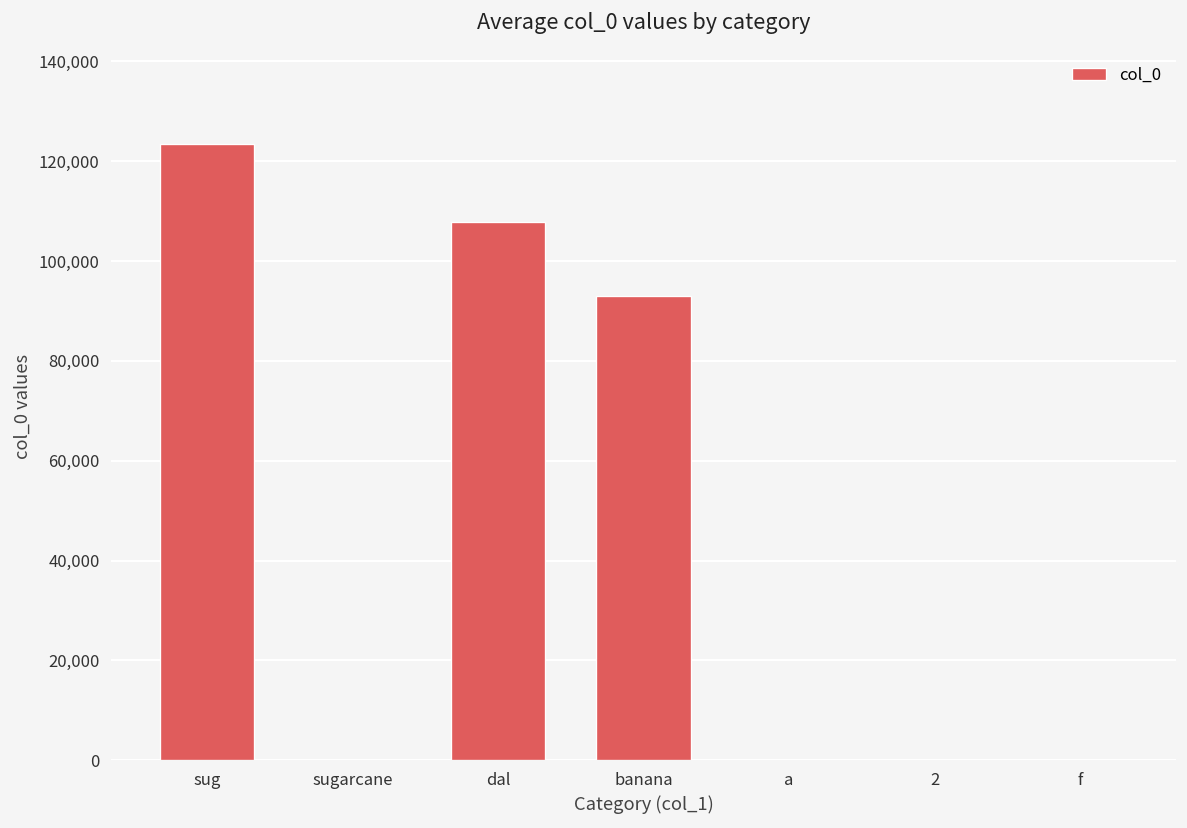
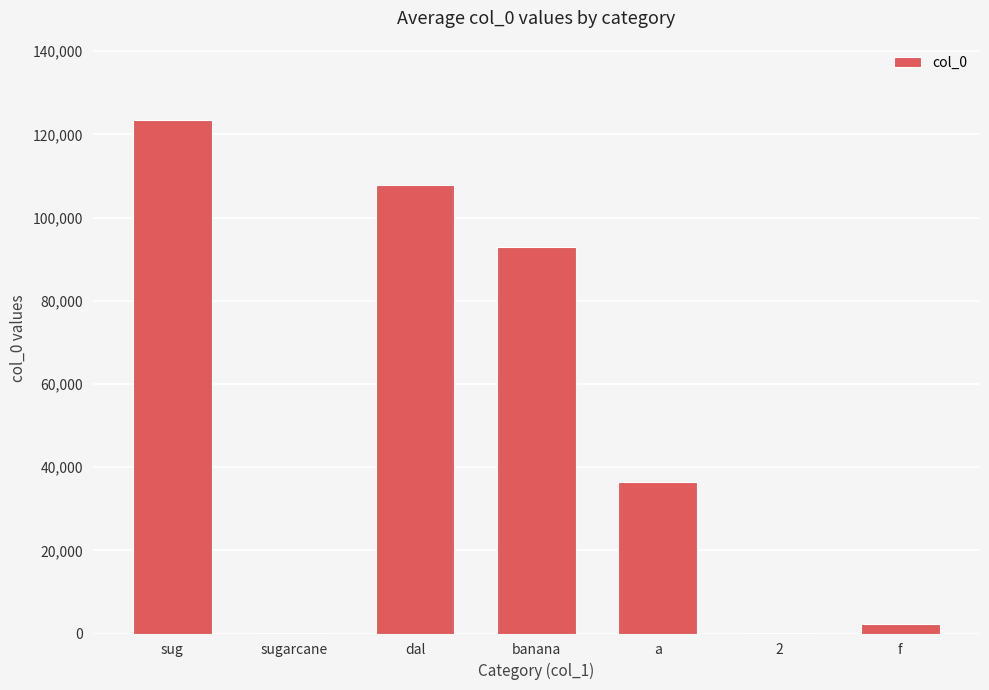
a: 0 -> 36,000
f: 0 -> 2,000
